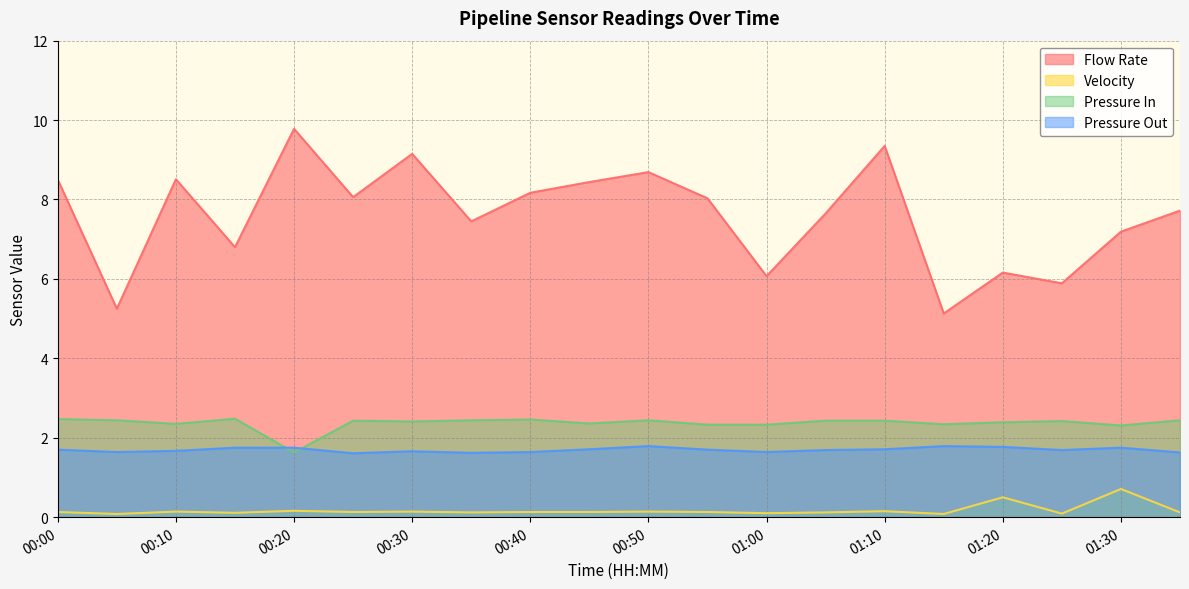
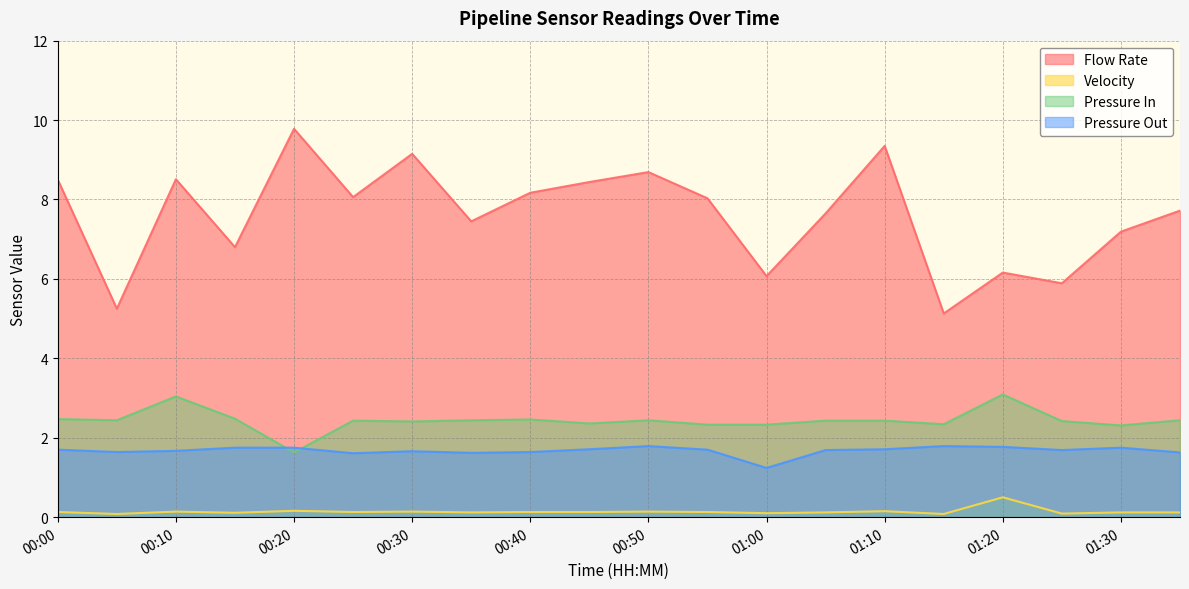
Pressure In, 00:10: 2.4 -> 3.0
Pressure Out, 01:00: 1.6 -> 1.2
Pressure In, 01:20: 2.4 -> 3.1
Velocity, 01:30: 0.7 -> 0.1
